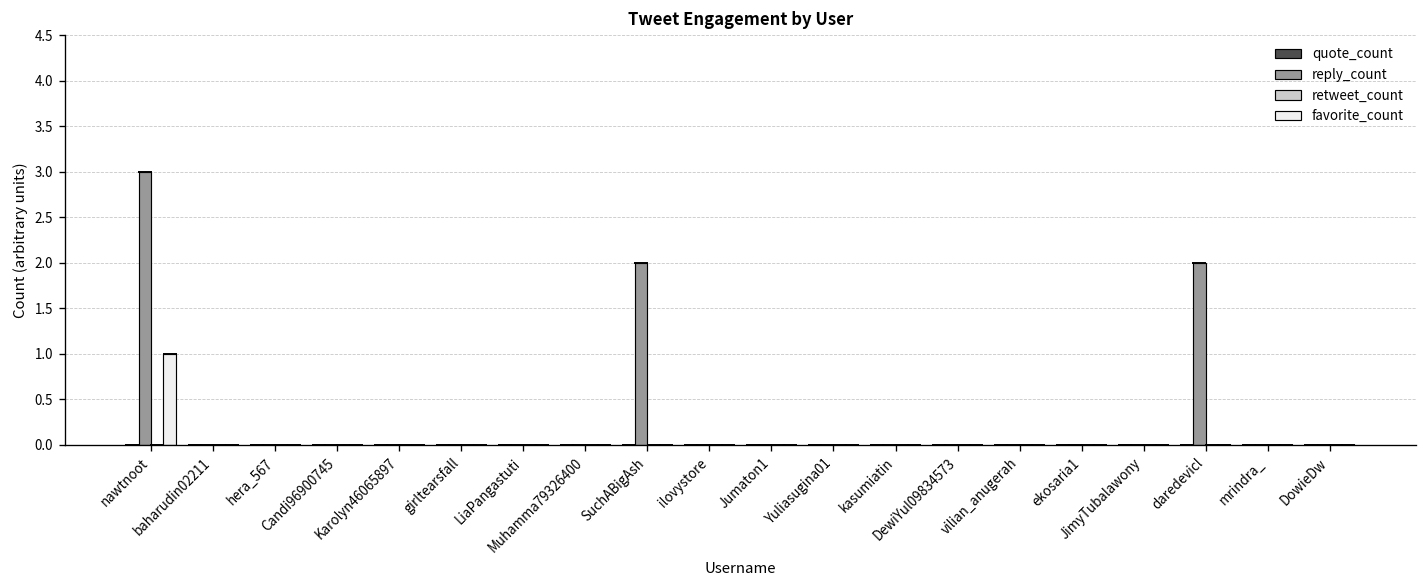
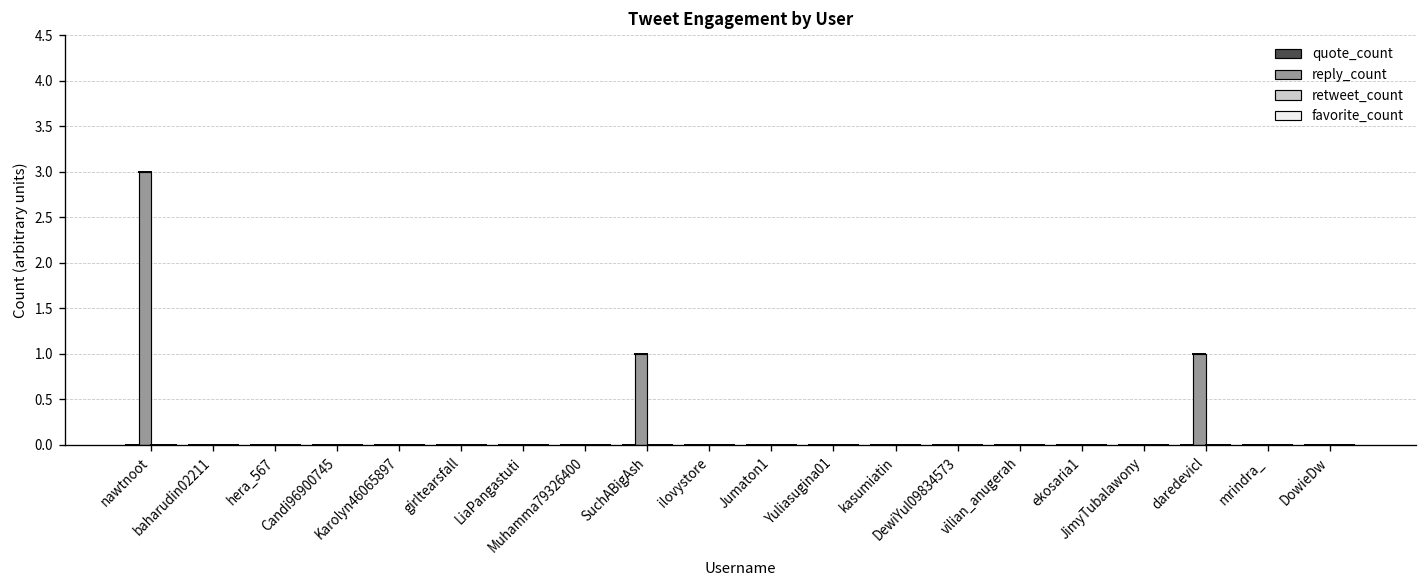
favorite_count, nawtnoot: 1 -> 0
reply_count, SuchABigAsh: 2 -> 1
reply_count, daredevicl: 2 -> 1
